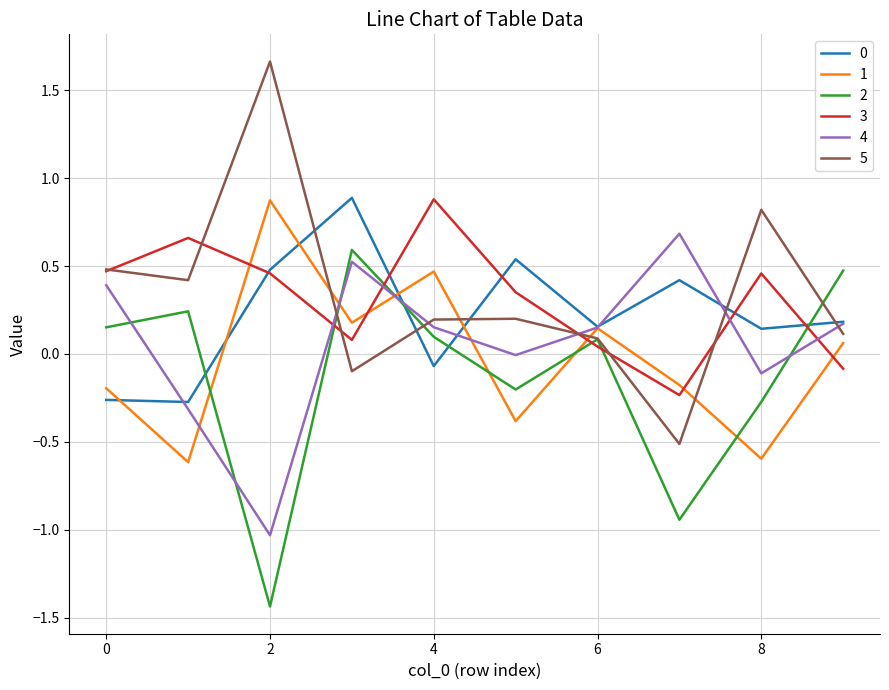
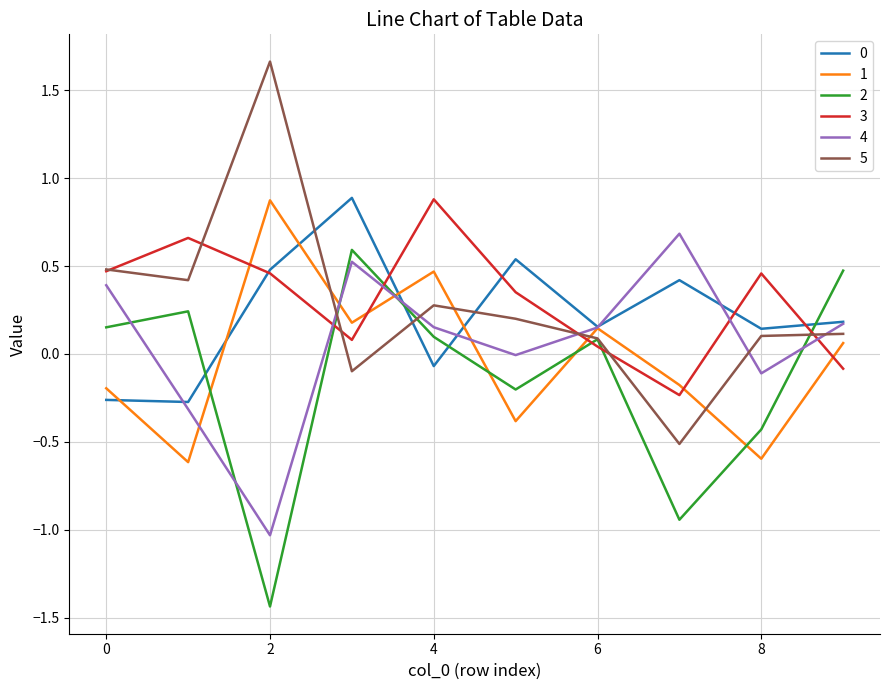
5, 4: 0.20 -> 0.28
2, 8: -0.27 -> -0.43
5, 8: 0.82 -> 0.10
